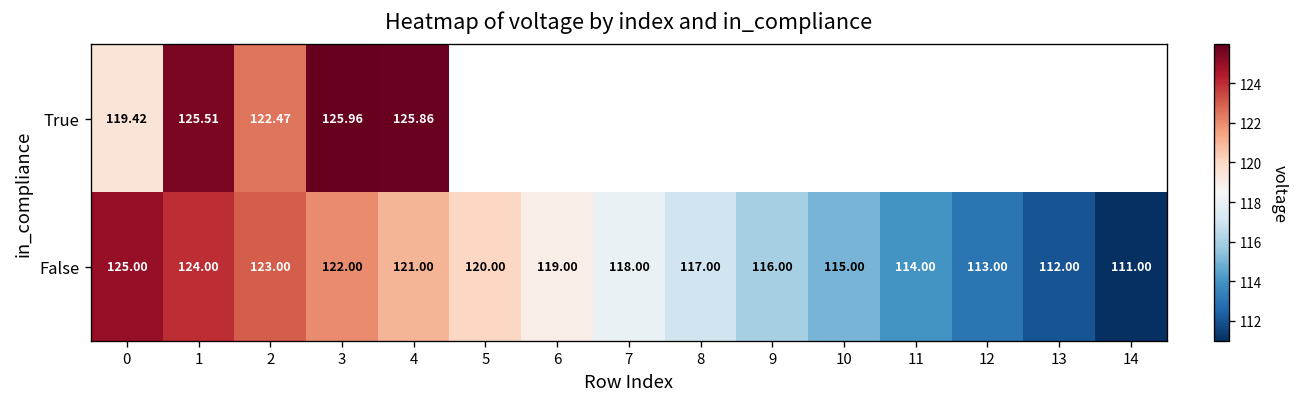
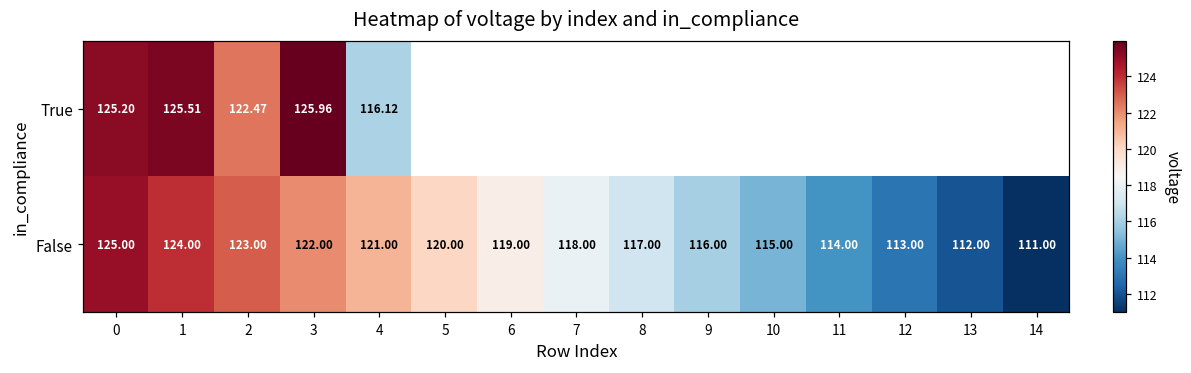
True, 0: 119.42 -> 125.20
True, 4: 125.86 -> 116.12
